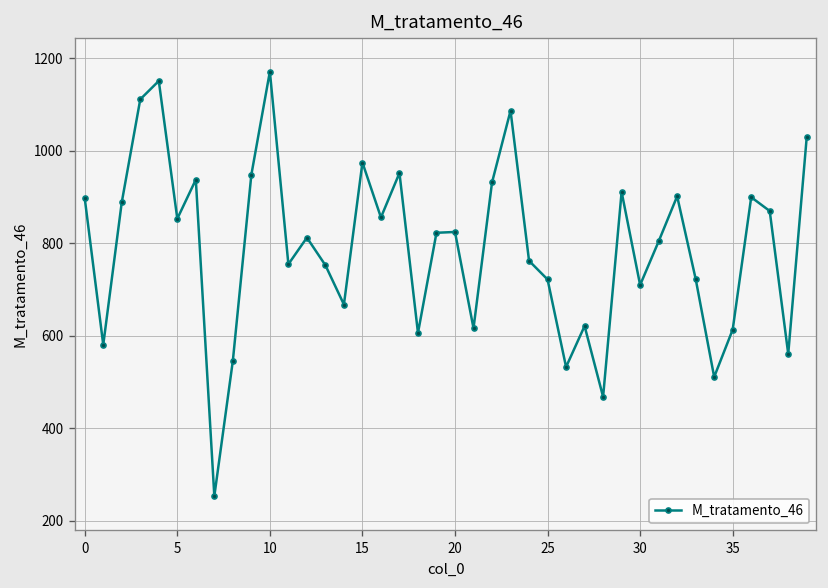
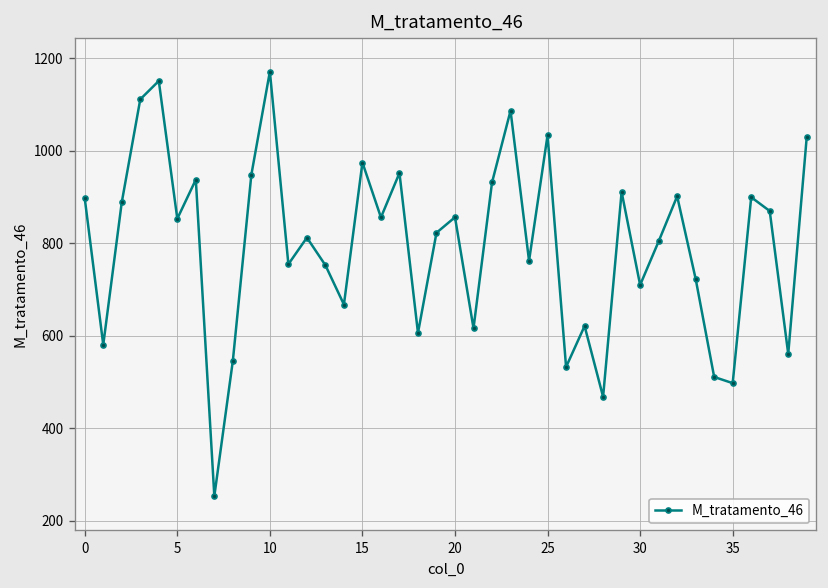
20: 820 -> 860
25: 720 -> 1030
35: 610 -> 500
